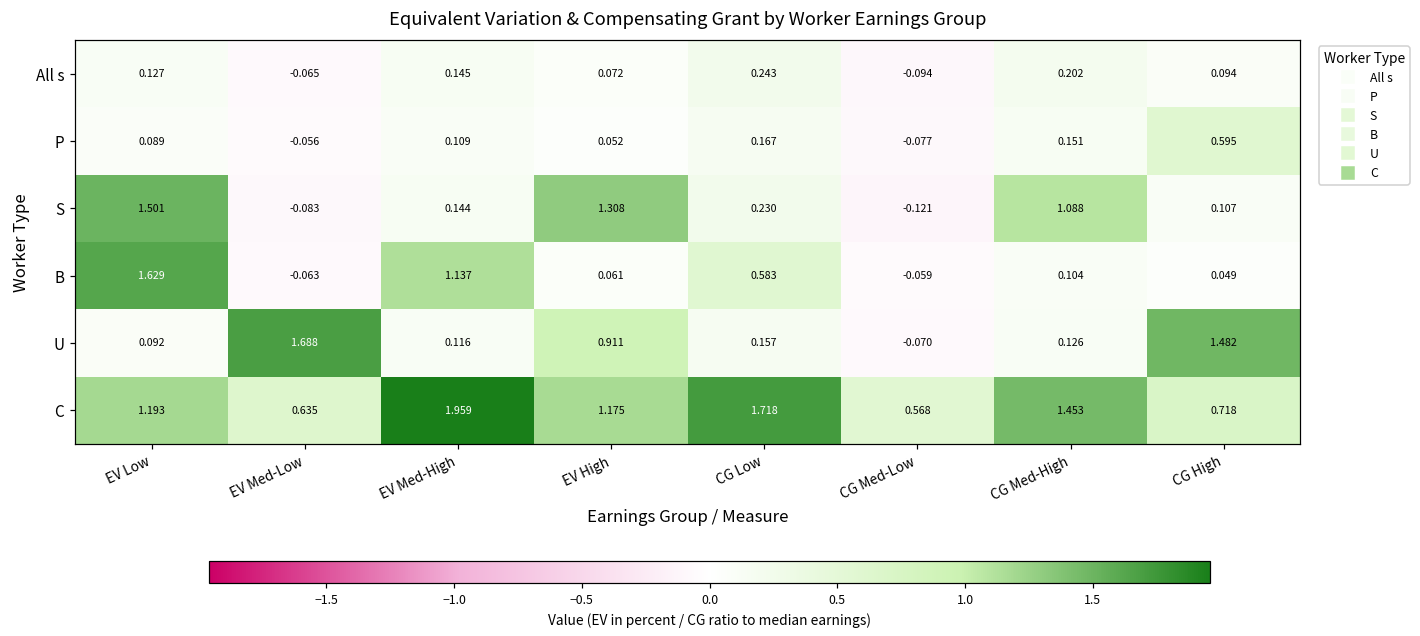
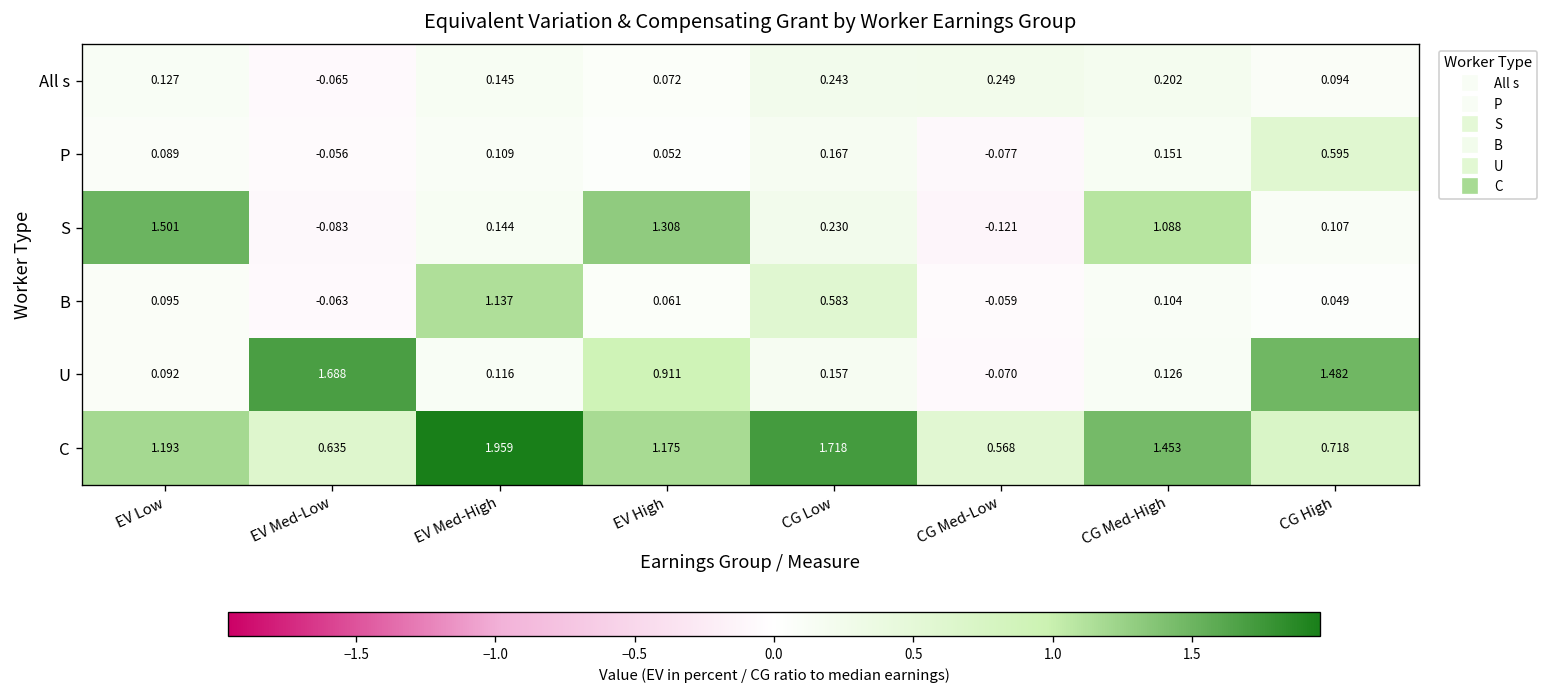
All s, CG Med-Low: -0.094 -> 0.249
B, EV Low: 1.629 -> 0.095
